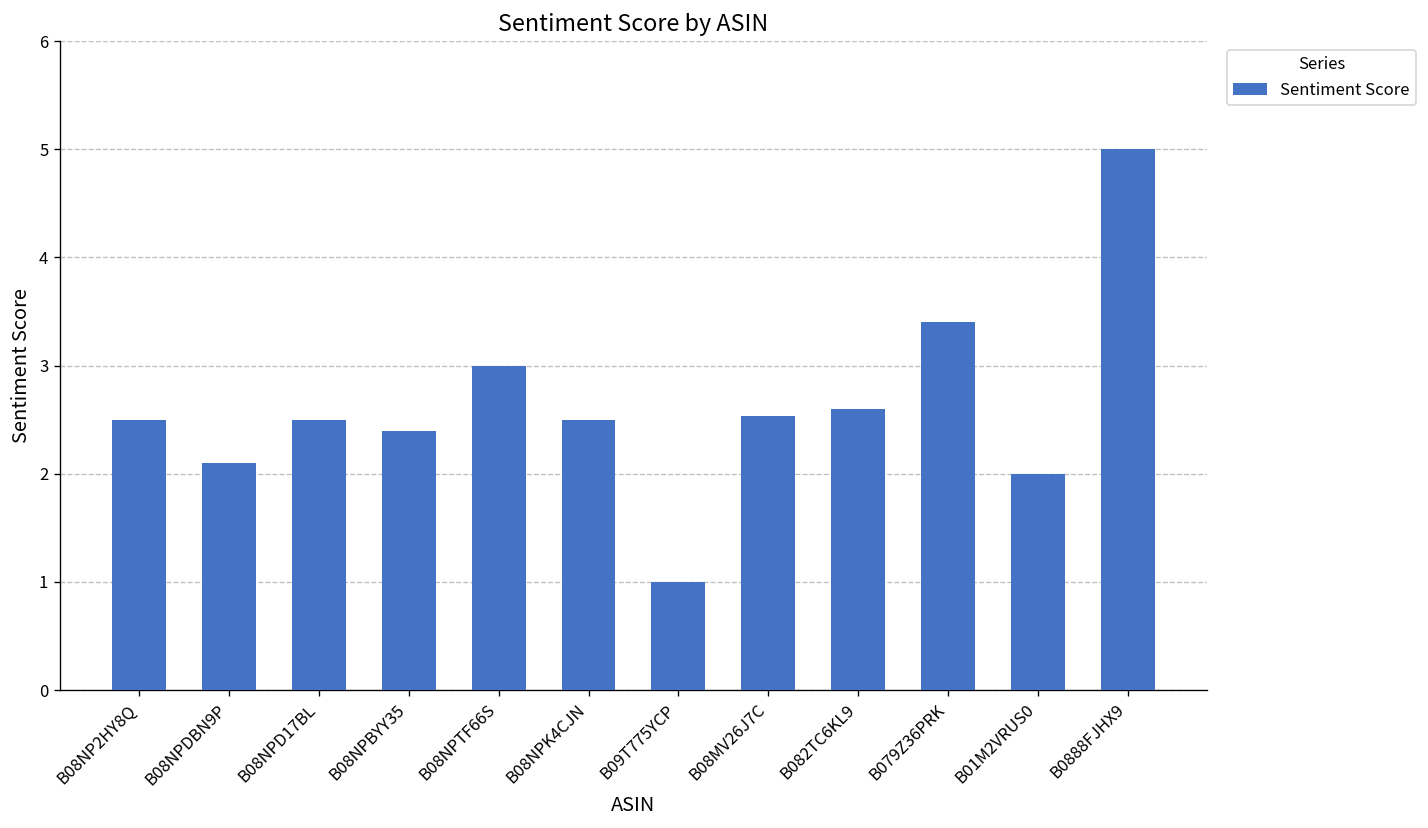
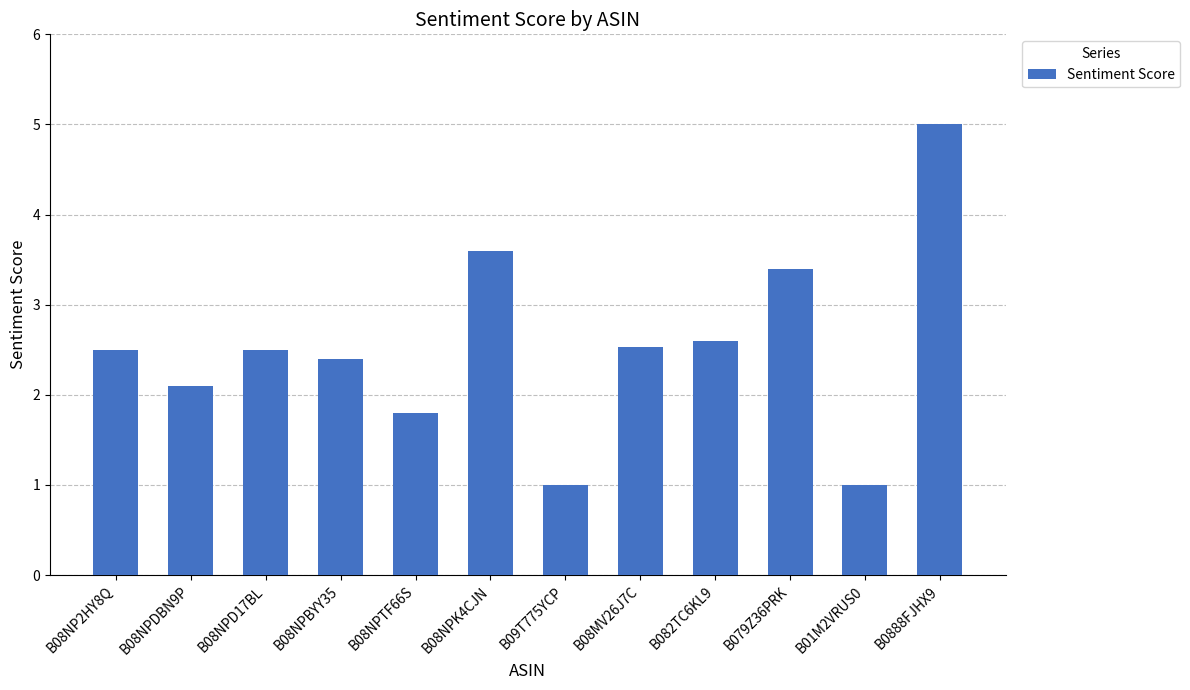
B08NPTF66S: 3.0 -> 1.8
B08NPK4CJN: 2.5 -> 3.6
B01M2VRUS0: 2 -> 1
